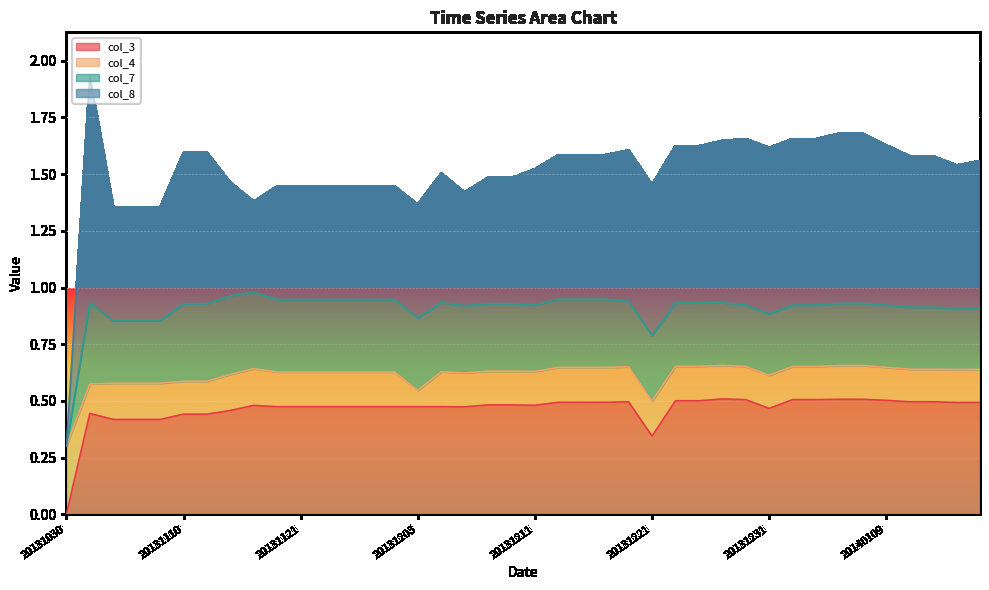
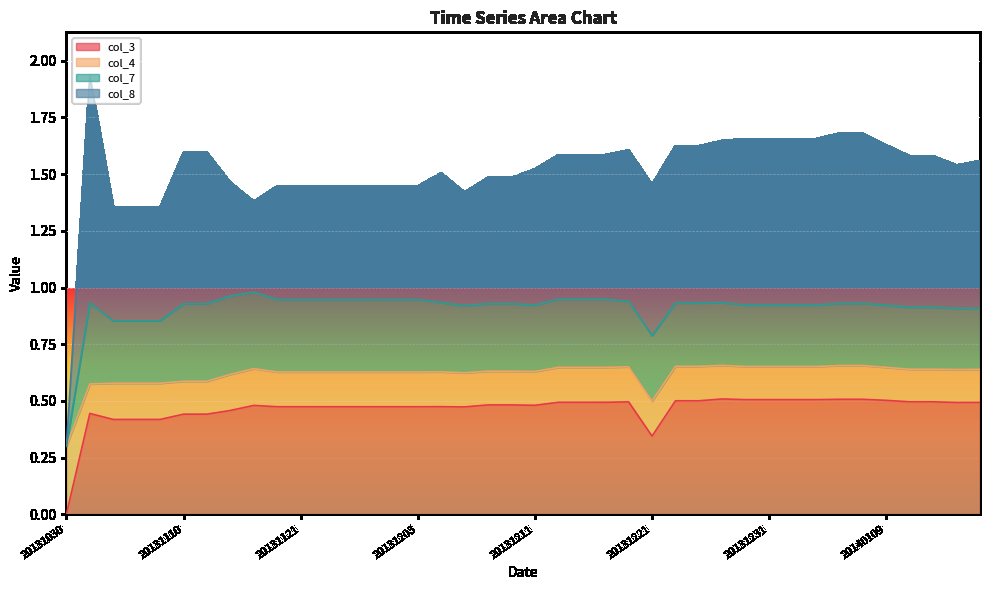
col_4, 20131203: 0.07 -> 0.15
col_3, 20131231: 0.47 -> 0.51
